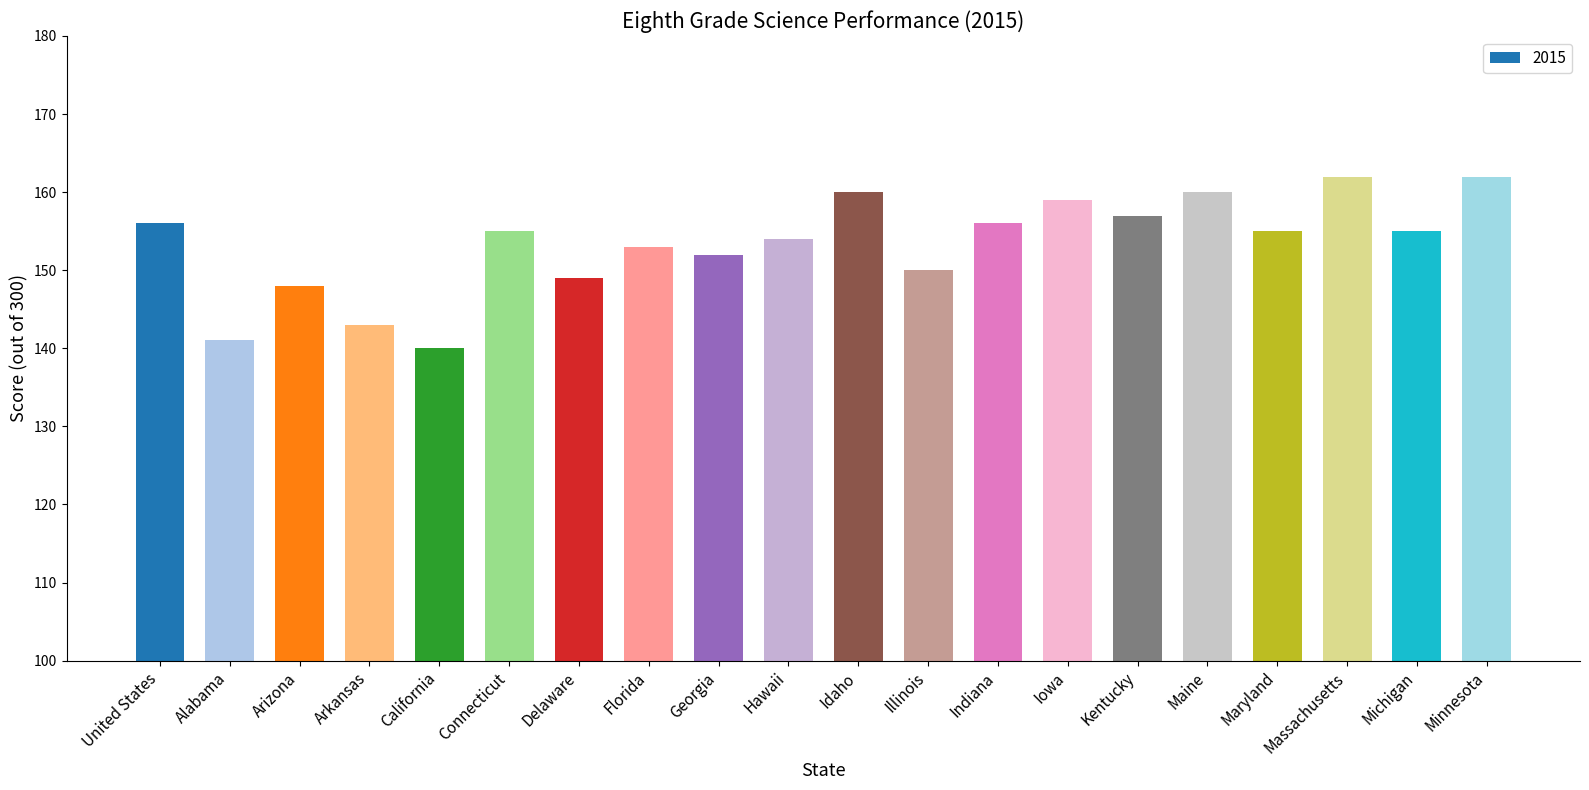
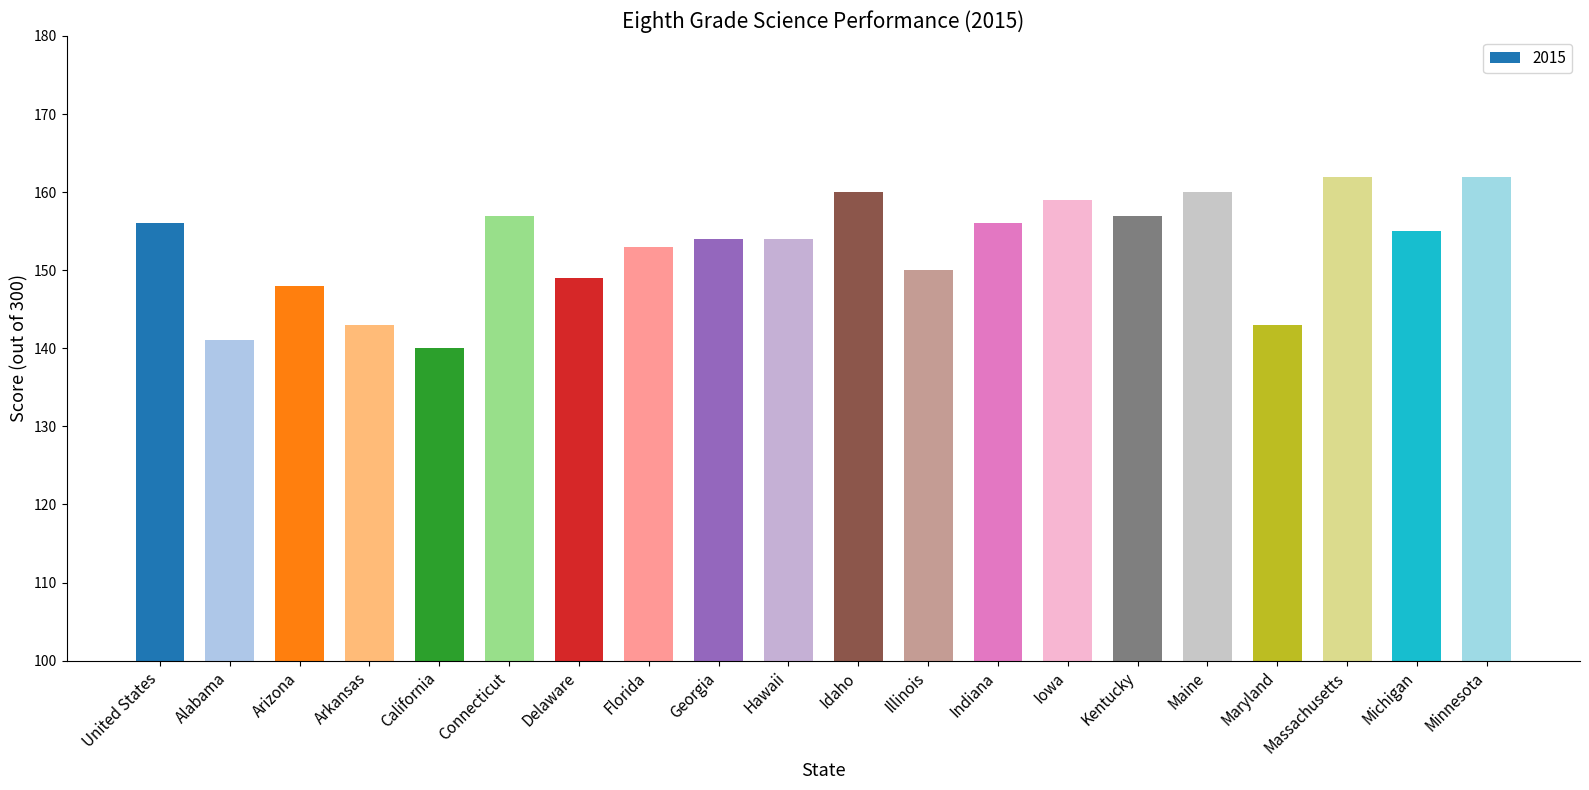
Connecticut: 155 -> 157
Georgia: 152 -> 154
Maryland: 155 -> 143
